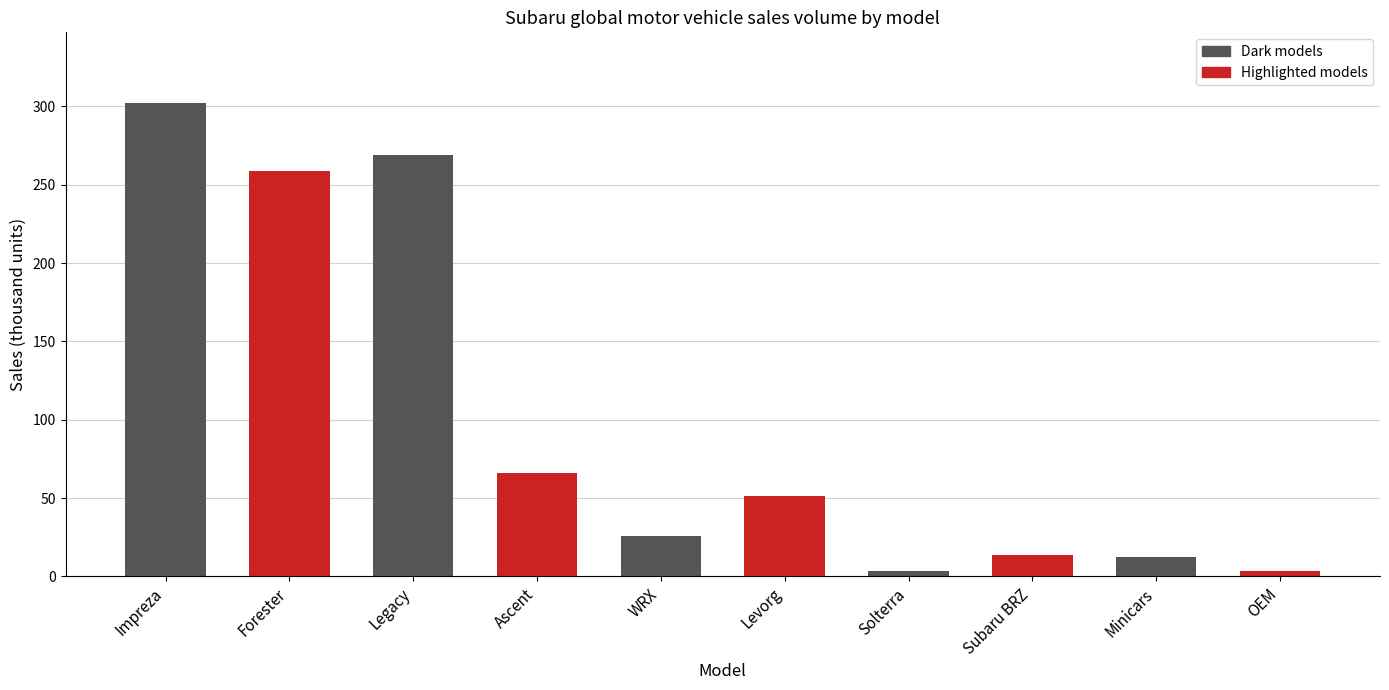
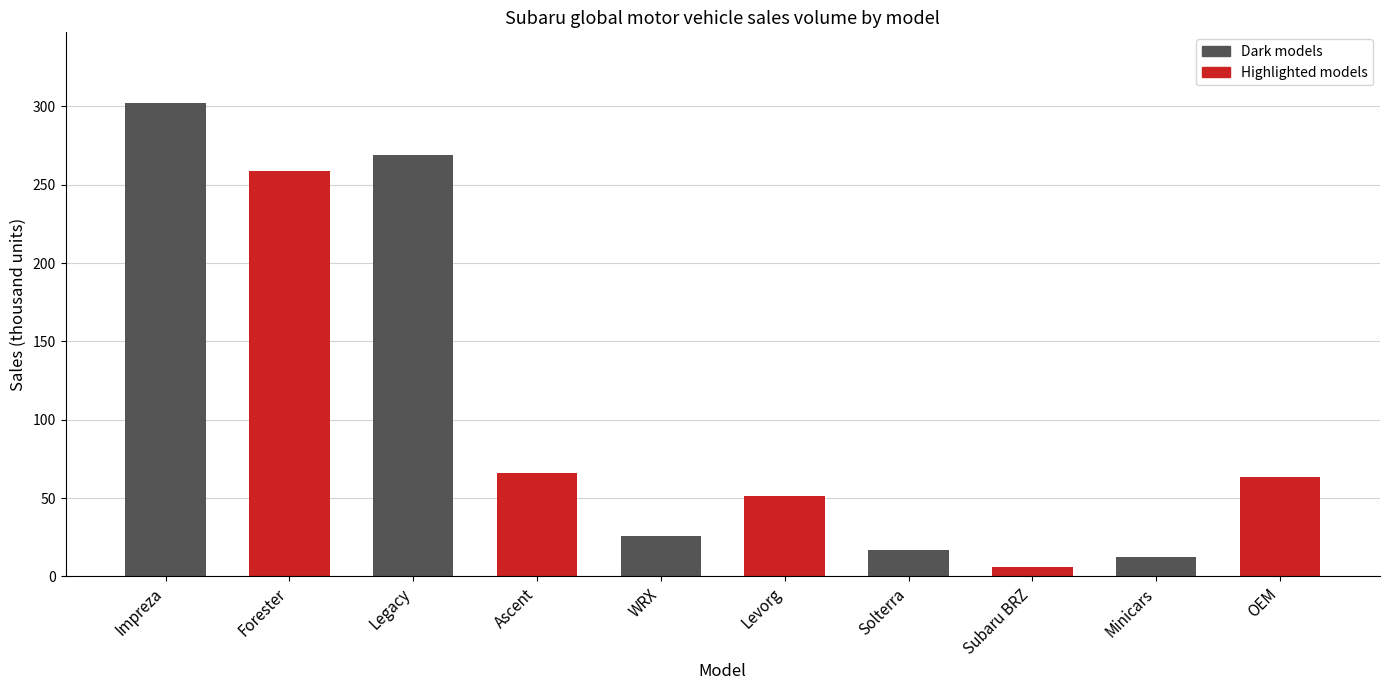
Solterra: 3 -> 17
Subaru BRZ: 13 -> 6
OEM: 3 -> 64
